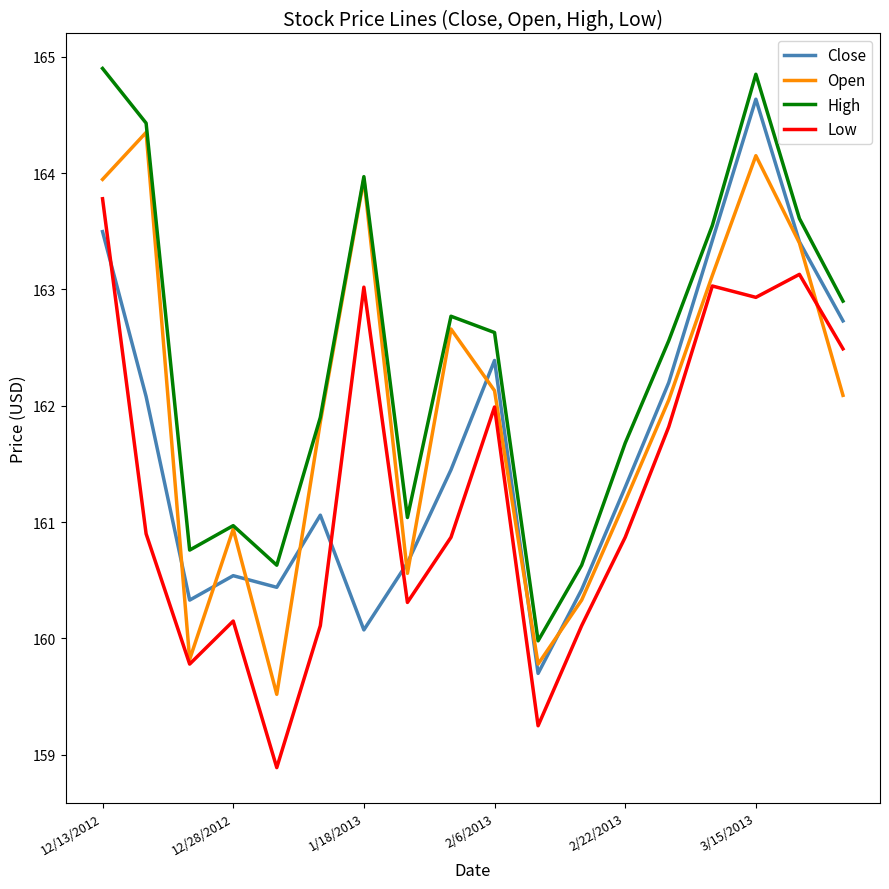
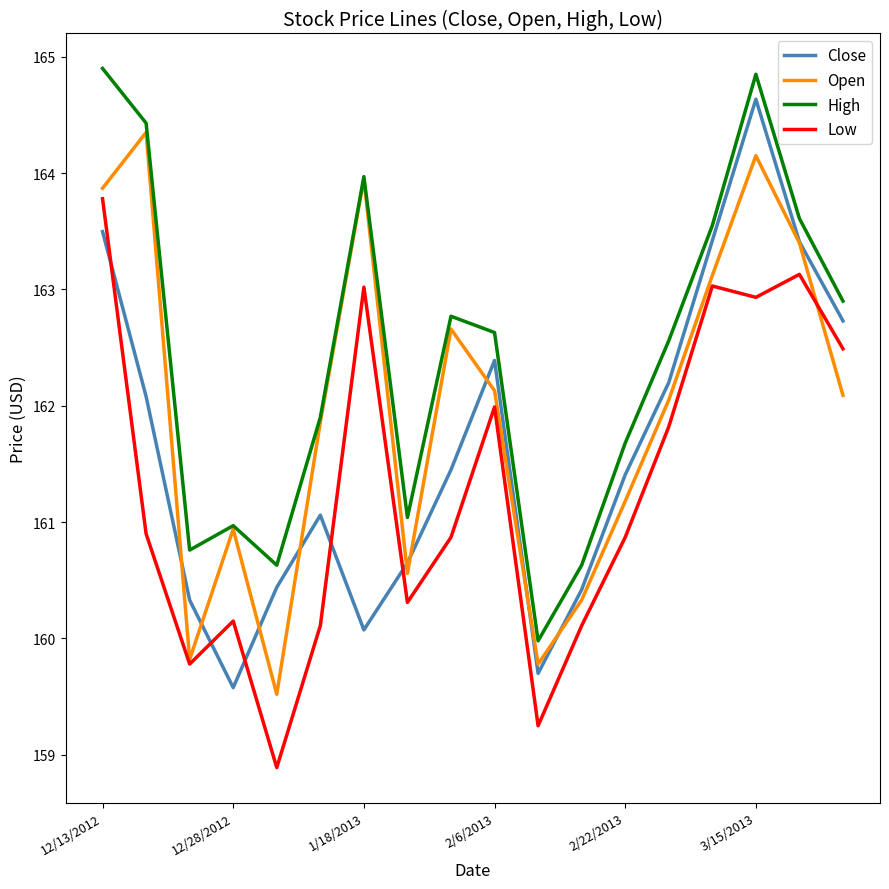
Open, 12/13/2012: 163.95 -> 163.87
Close, 12/28/2012: 160.54 -> 159.58
Close, 2/22/2013: 161.30 -> 161.41
